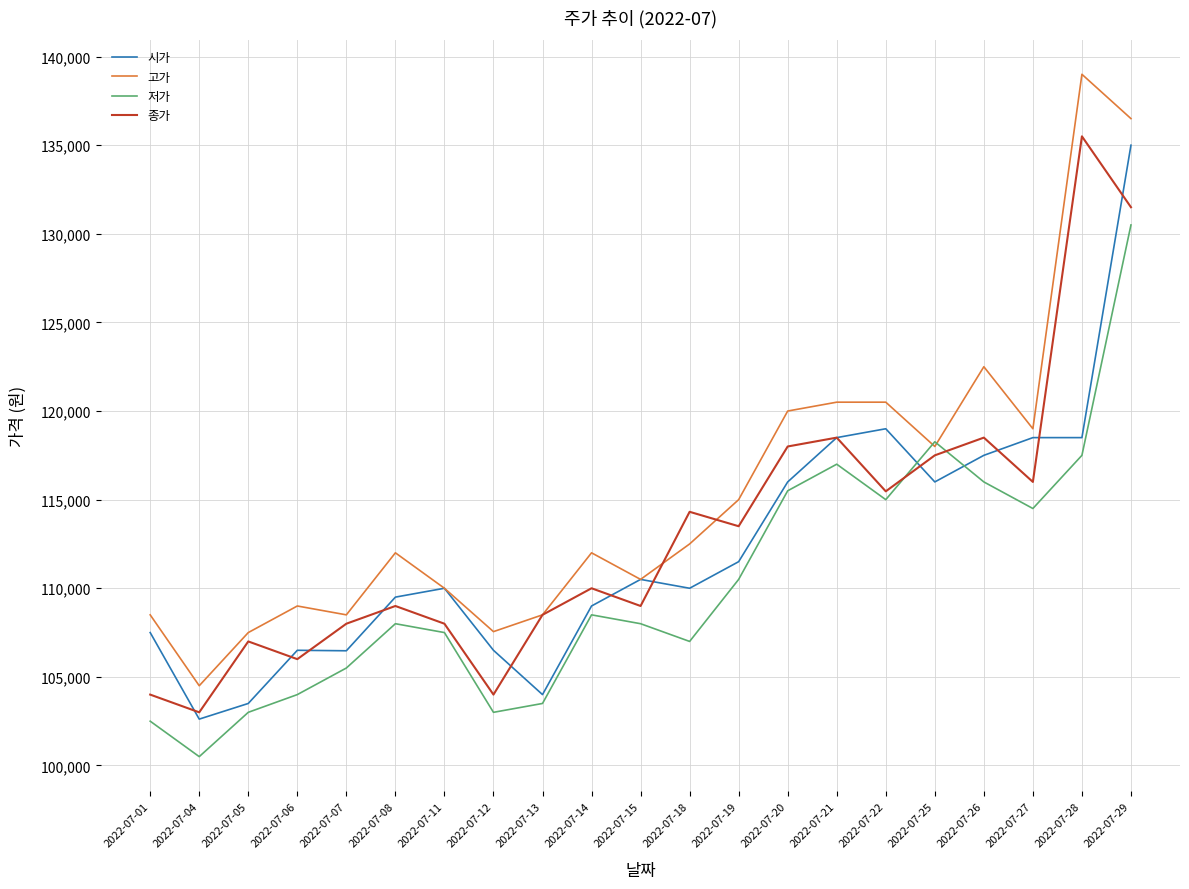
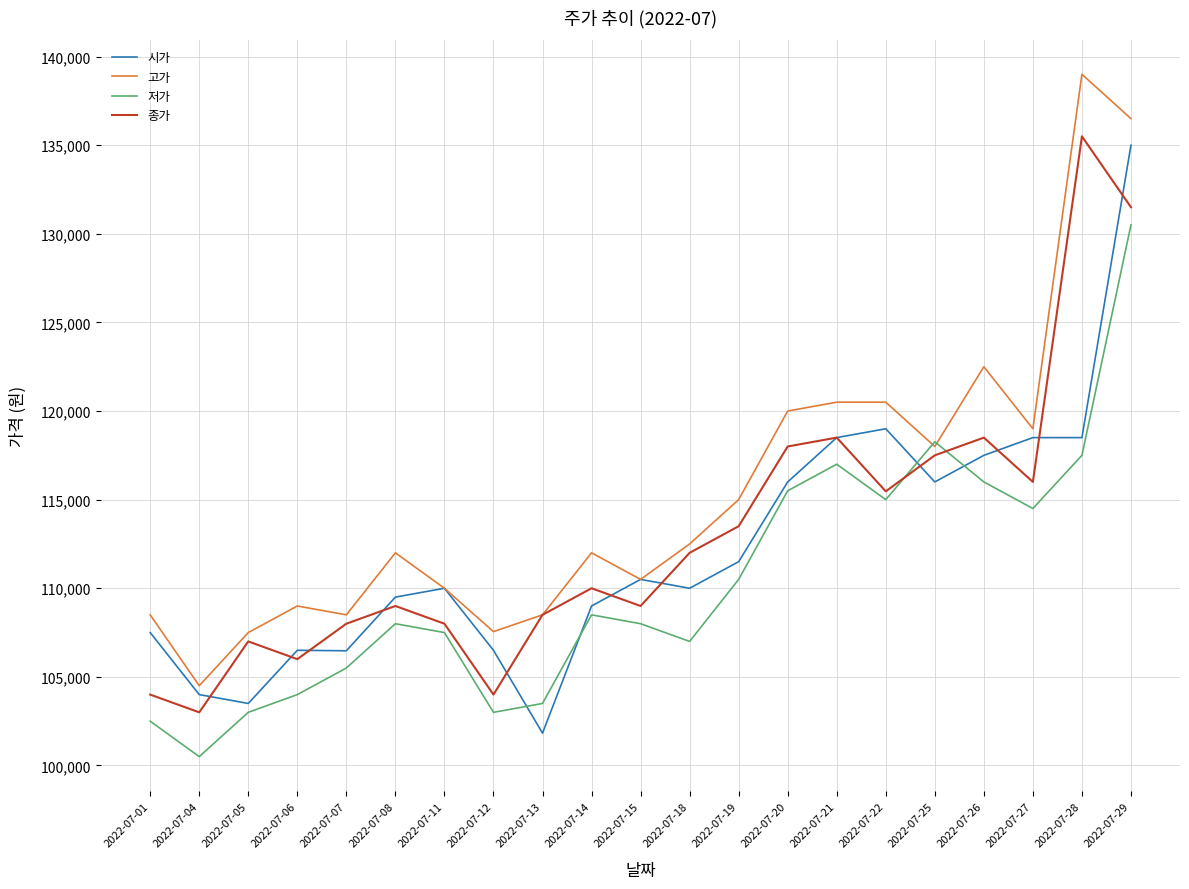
시가, 2022-07-04: 102,600 -> 104,000
시가, 2022-07-13: 104,000 -> 101,800
종가, 2022-07-18: 114,300 -> 112,000
